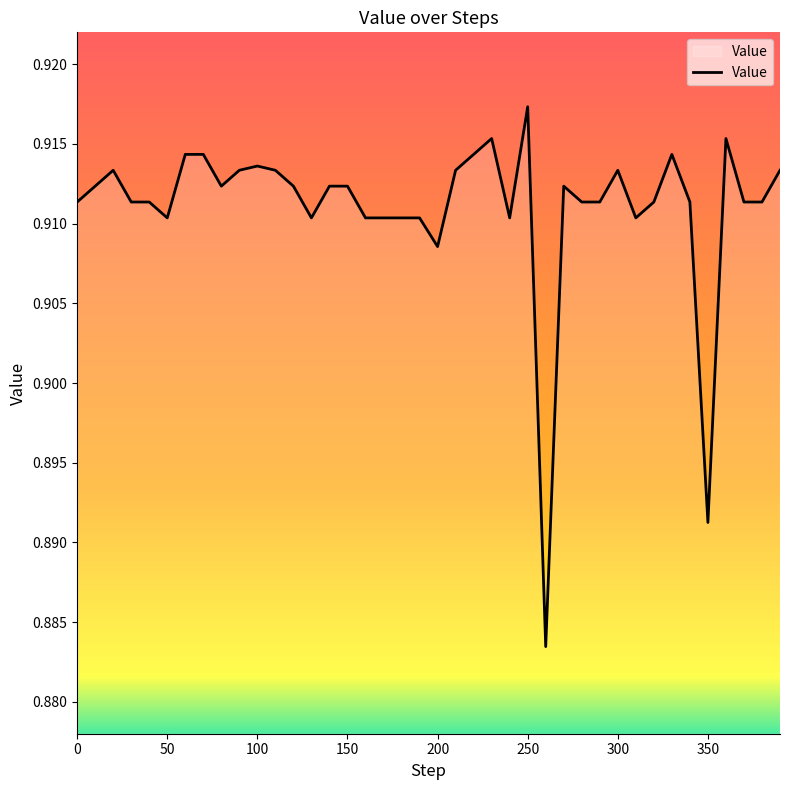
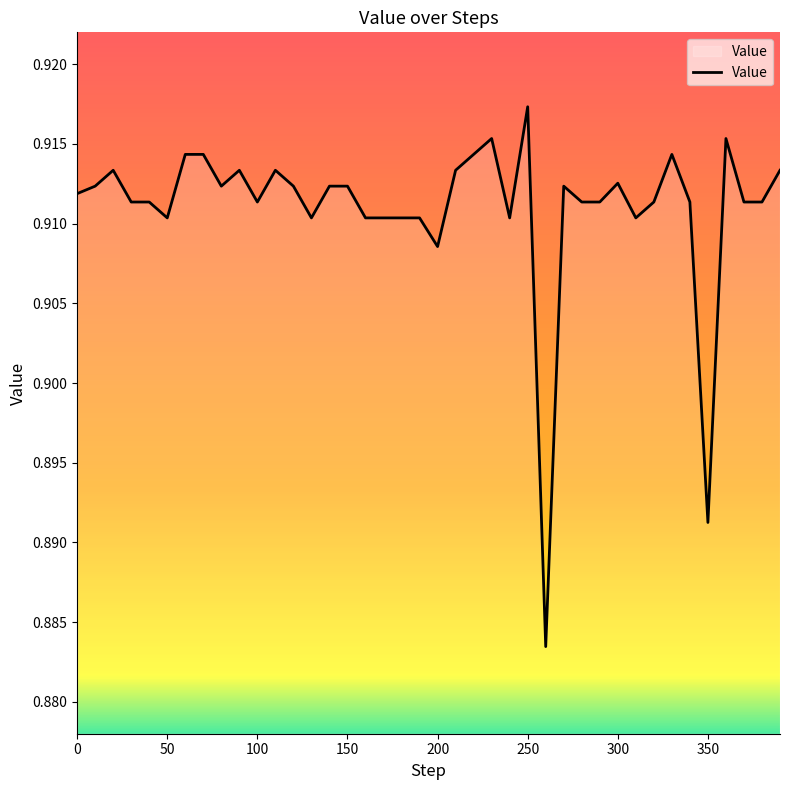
0: 0.9114 -> 0.9119
100: 0.9136 -> 0.9114
300: 0.9133 -> 0.9125
